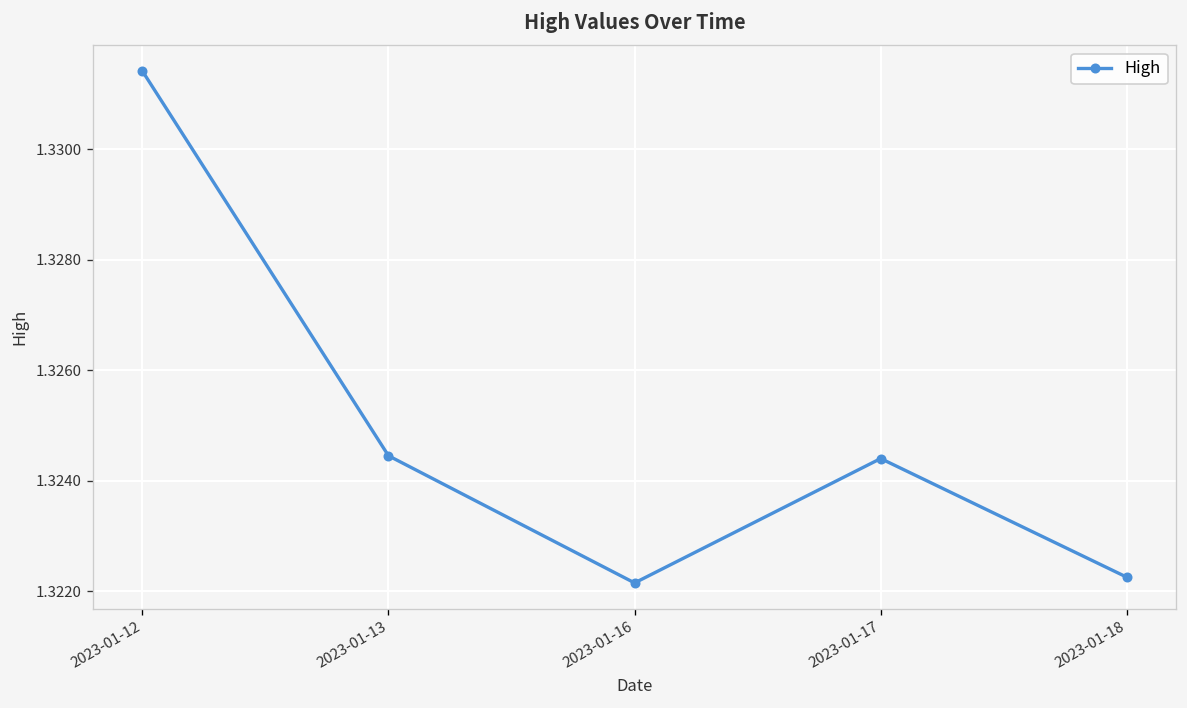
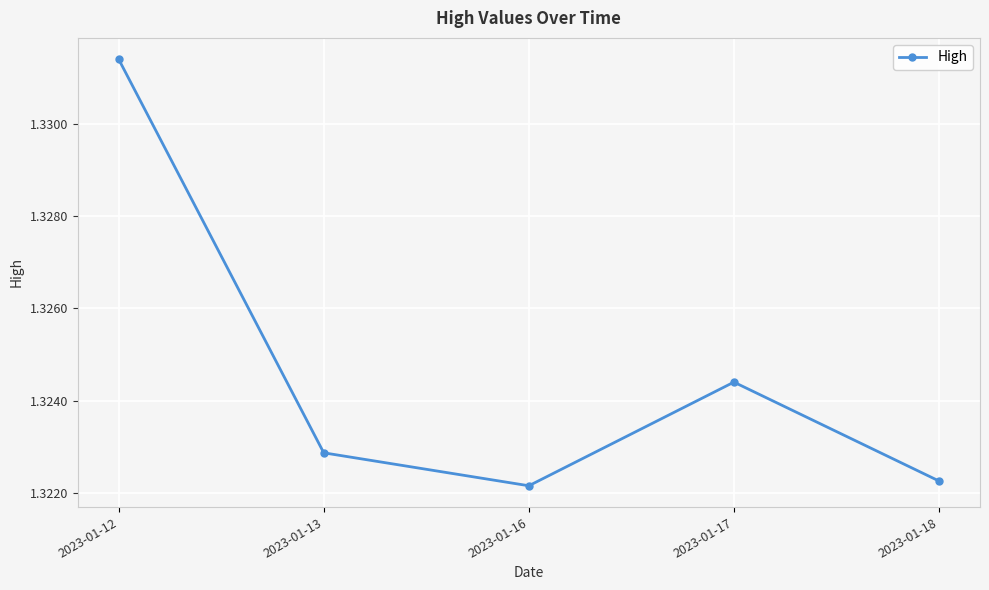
2023-01-13: 1.3245 -> 1.3229
